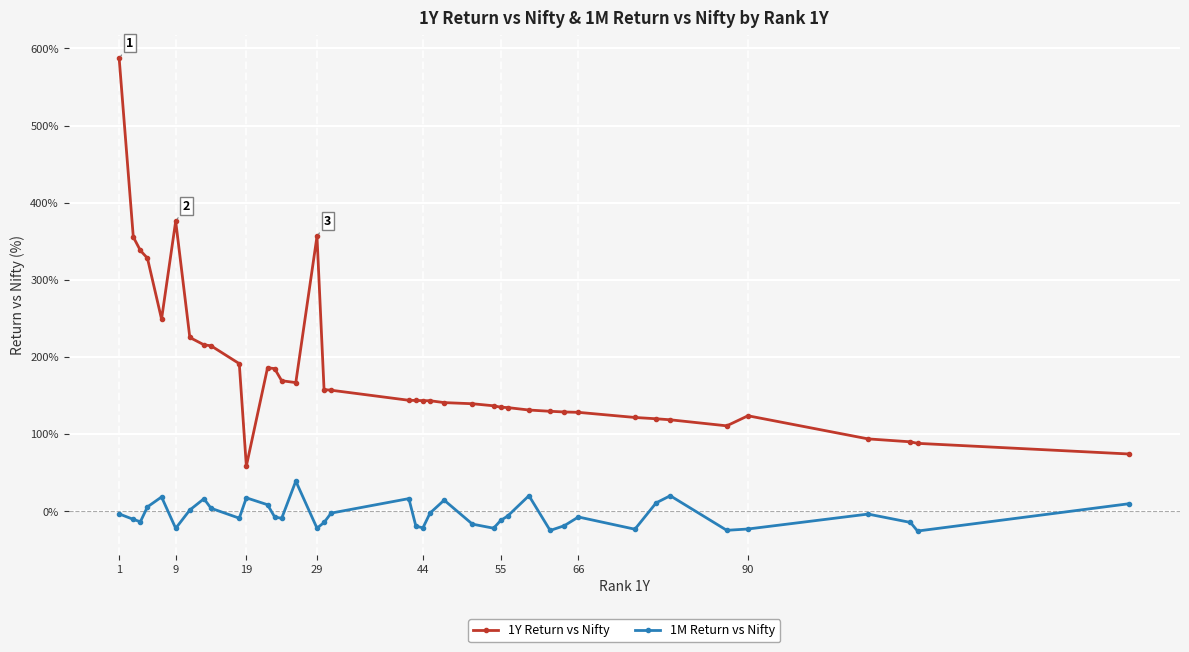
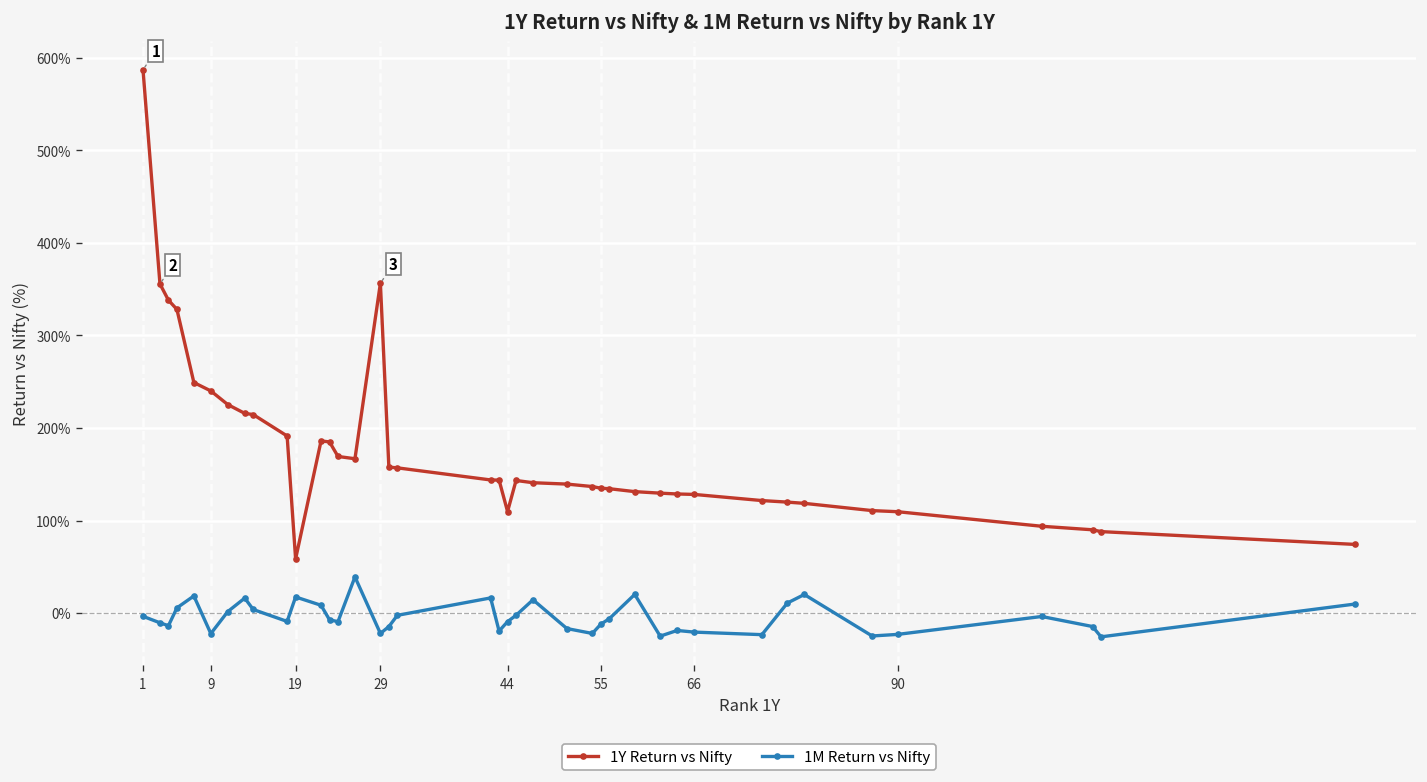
1Y Return vs Nifty, 9: 380% -> 240%
1Y Return vs Nifty, 44: 140% -> 110%
1M Return vs Nifty, 44: -20% -> -10%
1M Return vs Nifty, 66: -10% -> -20%
1Y Return vs Nifty, 90: 120% -> 110%
